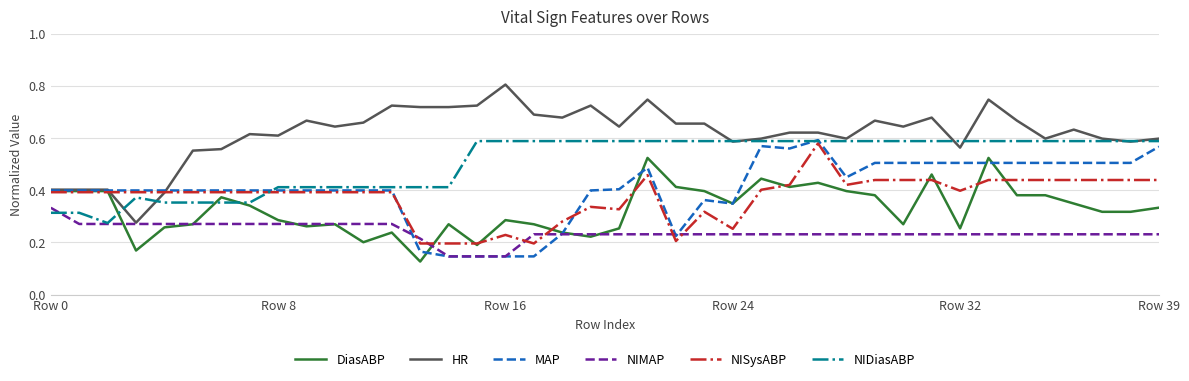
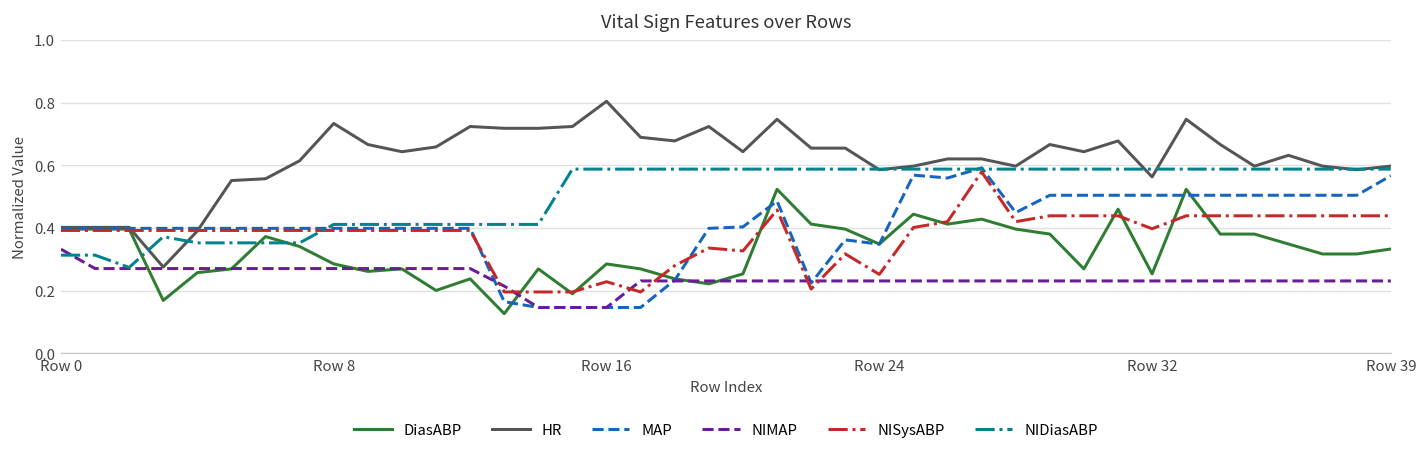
HR, Row 8: 0.61 -> 0.73
